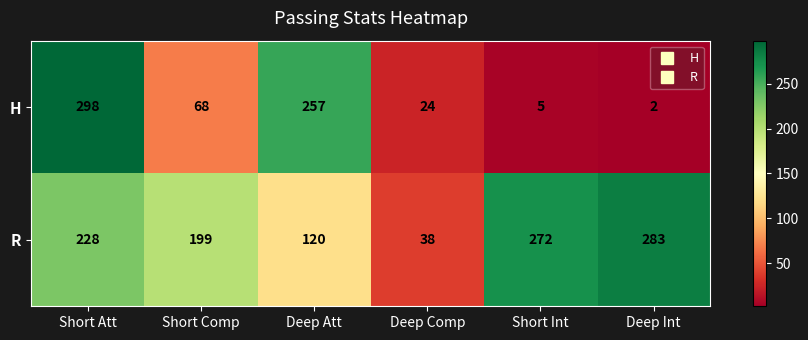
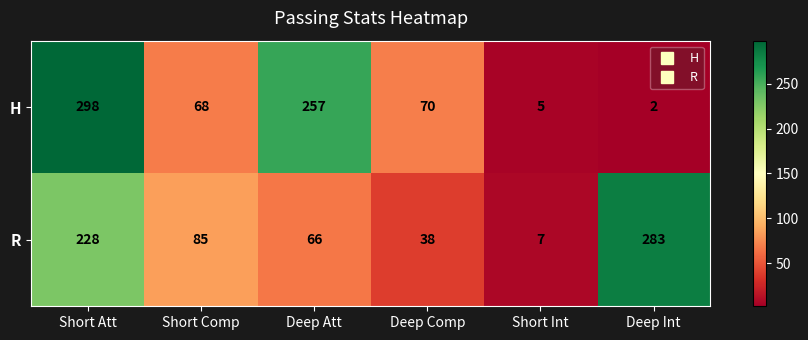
H, Deep Comp: 24 -> 70
R, Short Comp: 199 -> 85
R, Deep Att: 120 -> 66
R, Short Int: 272 -> 7
